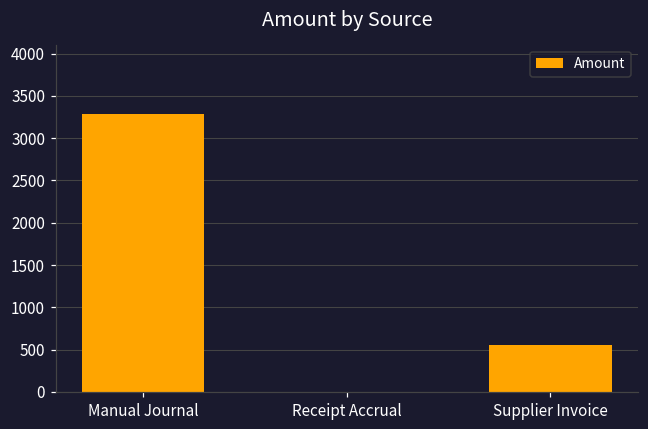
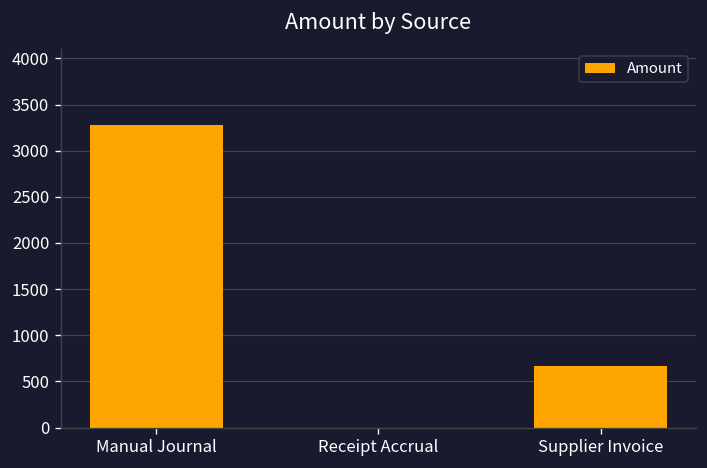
Supplier Invoice: 600 -> 700
